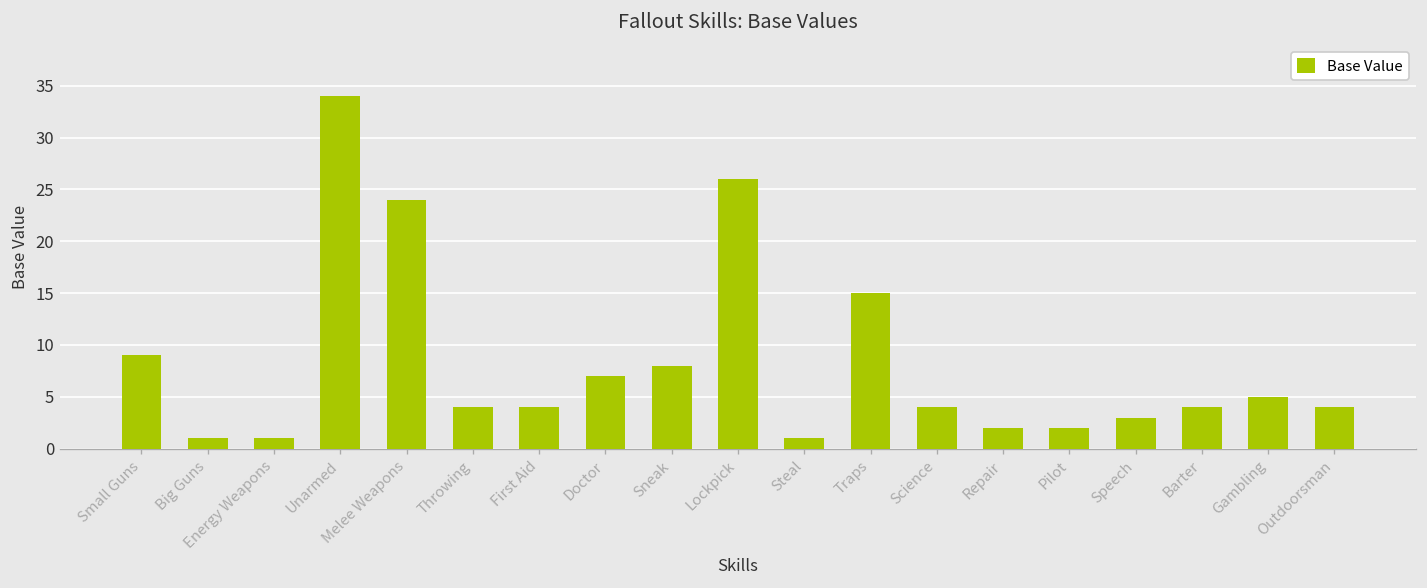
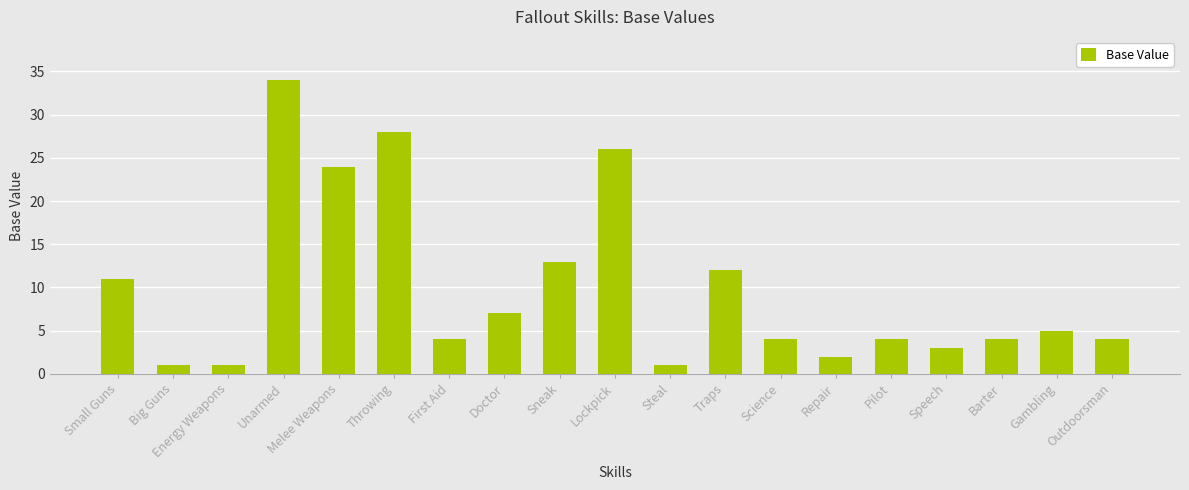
Small Guns: 9 -> 11
Throwing: 4 -> 28
Sneak: 8 -> 13
Traps: 15 -> 12
Pilot: 2 -> 4
